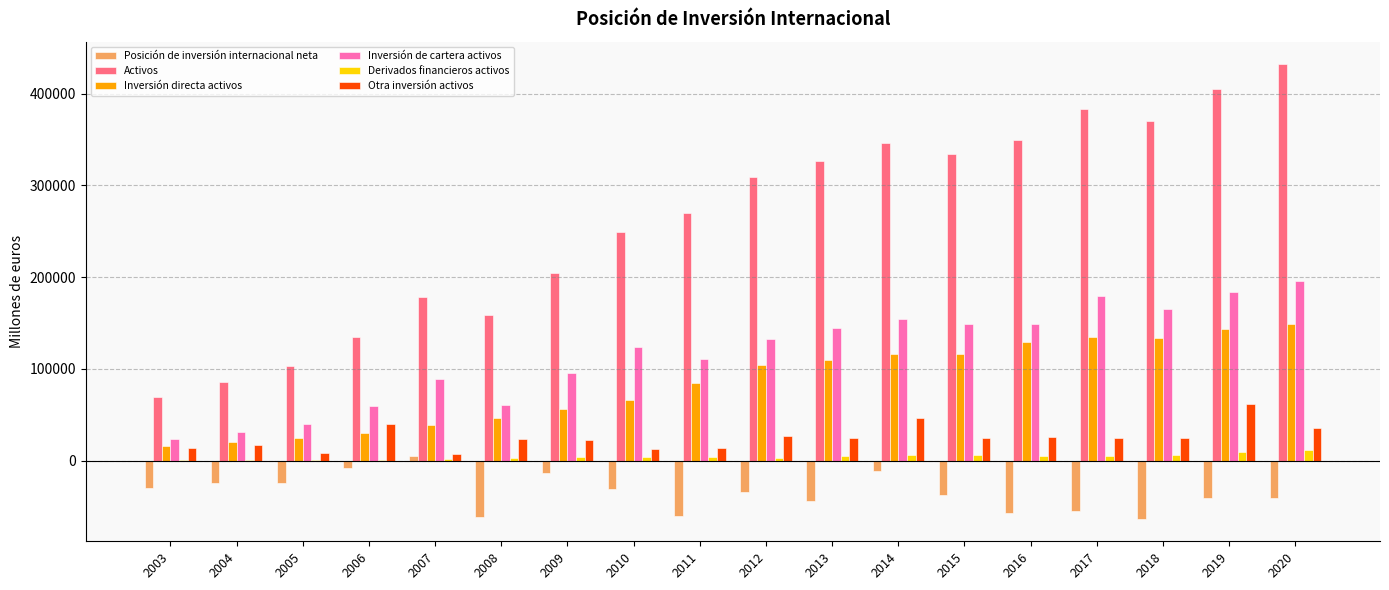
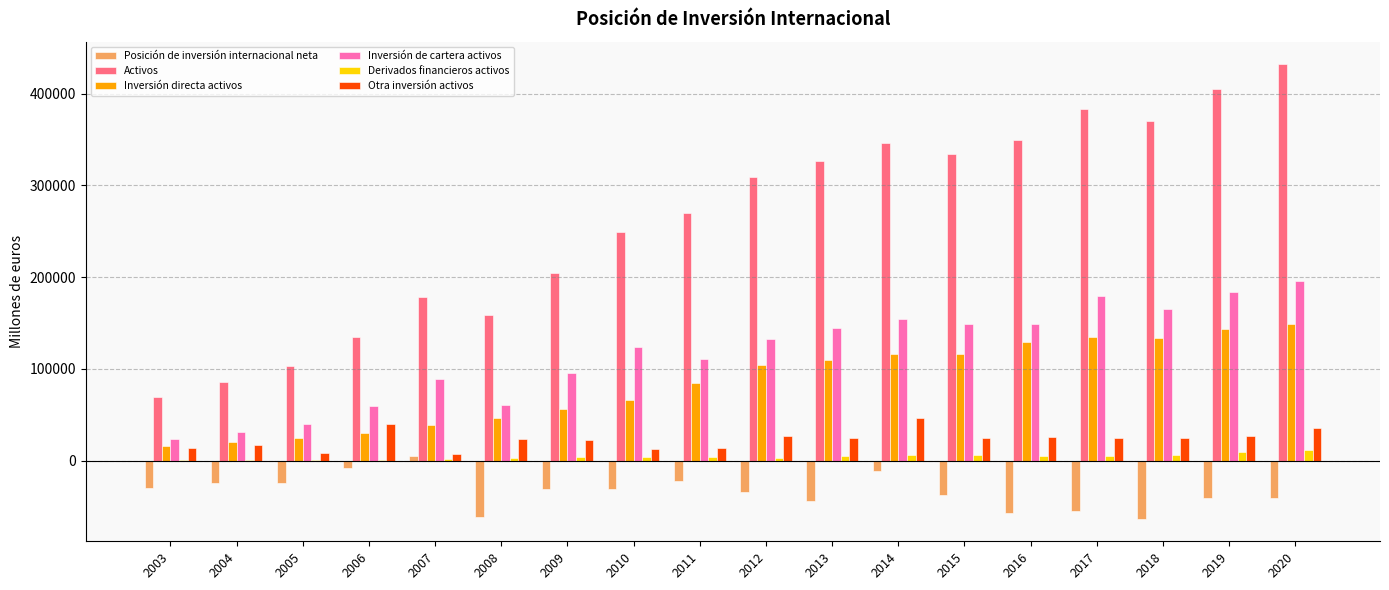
Posición de inversión internacional neta, 2009: -10000 -> -30000
Posición de inversión internacional neta, 2011: -60000 -> -20000
Otra inversión activos, 2019: 60000 -> 30000
